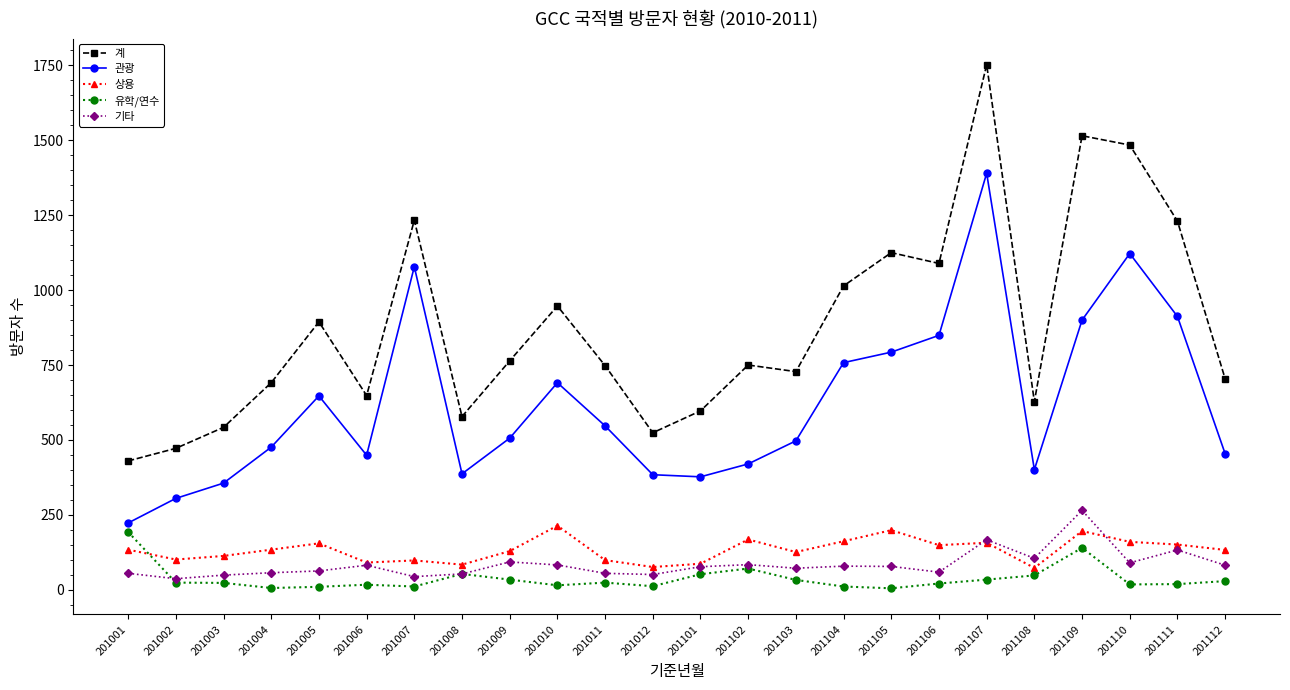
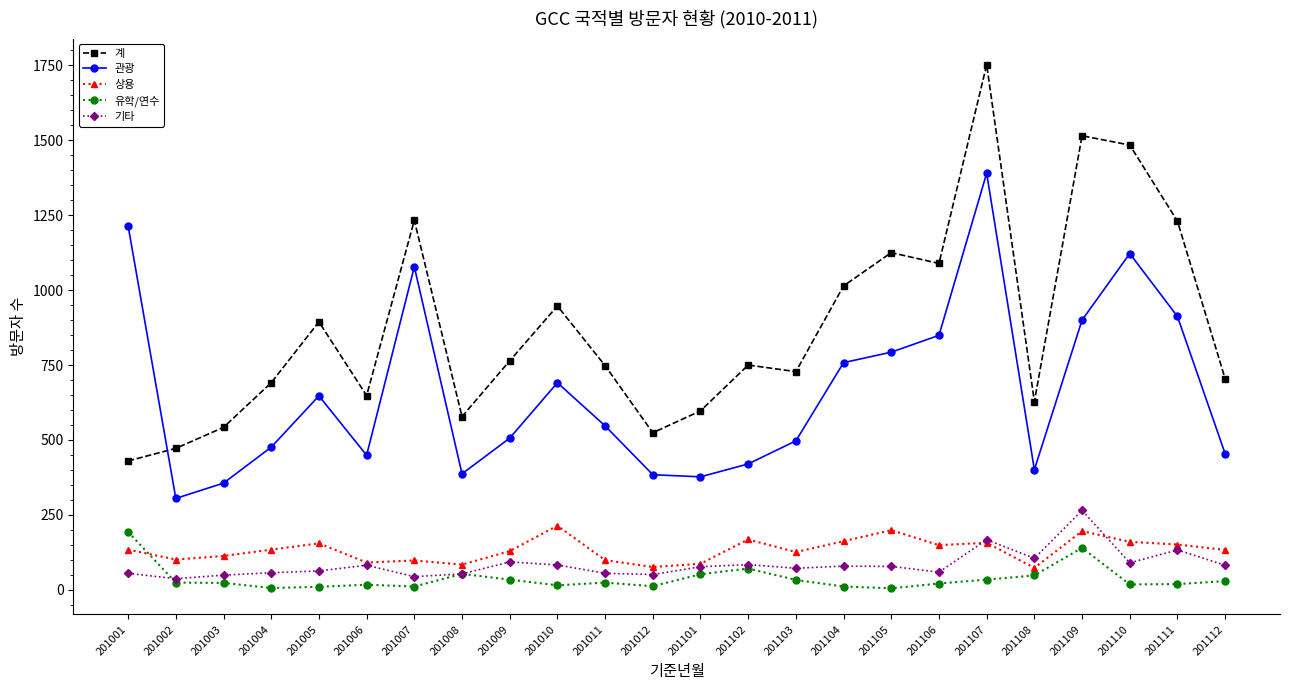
관광, 201001: 220 -> 1210
